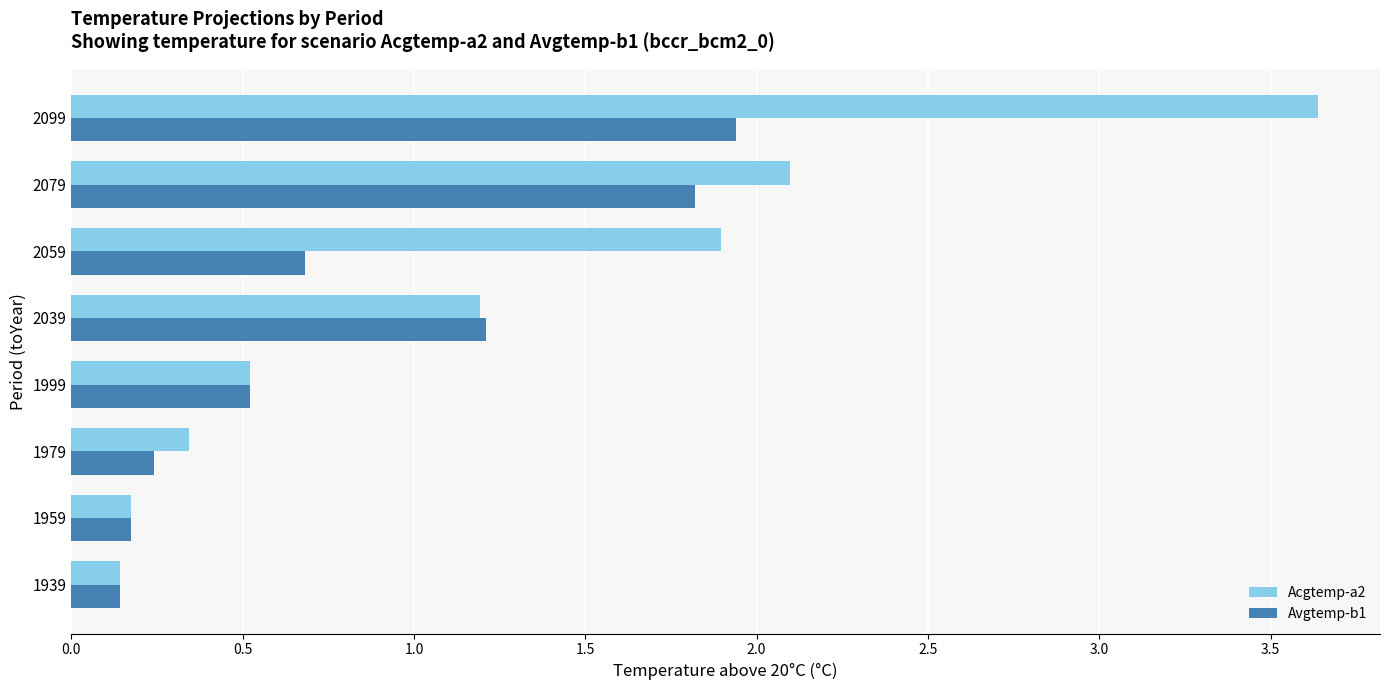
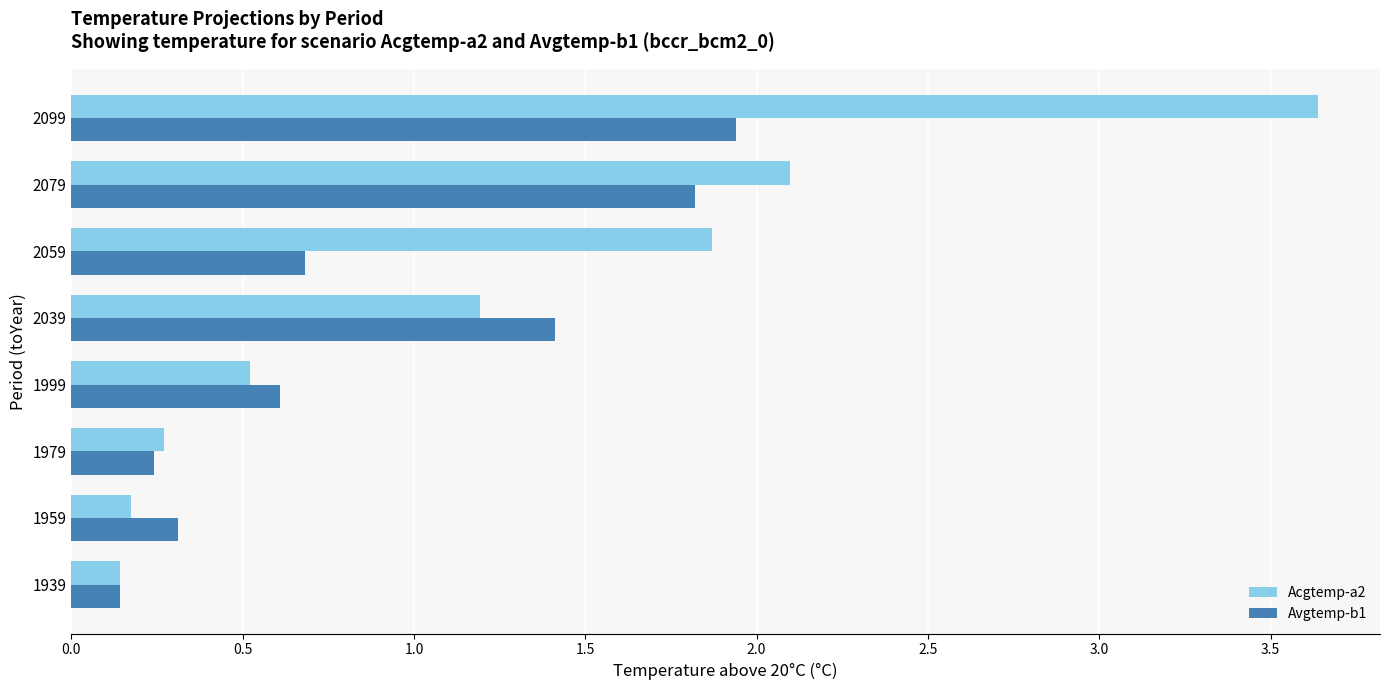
Acgtemp-a2, 2059: 1.90 -> 1.87
Avgtemp-b1, 2039: 1.21 -> 1.41
Avgtemp-b1, 1999: 0.52 -> 0.61
Acgtemp-a2, 1979: 0.34 -> 0.27
Avgtemp-b1, 1959: 0.17 -> 0.31
